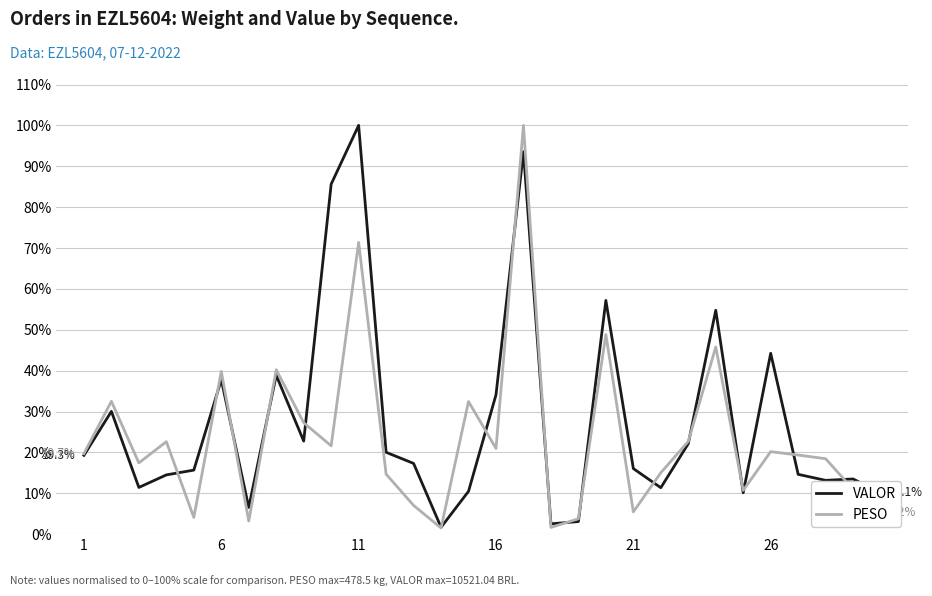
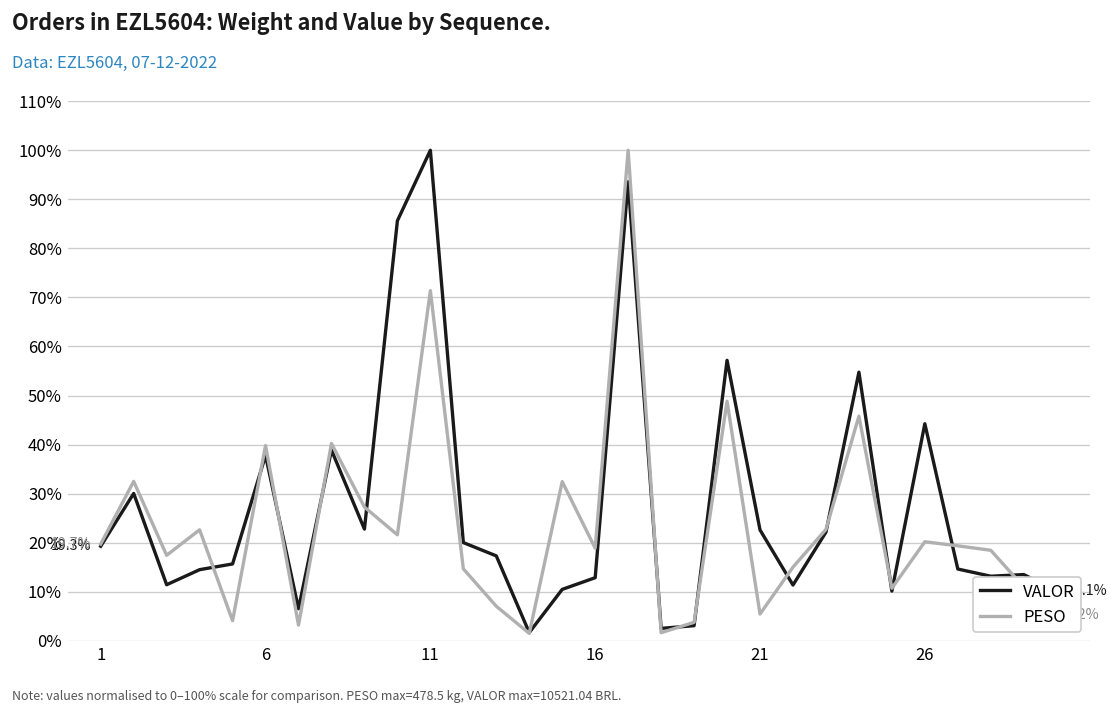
VALOR, 16: 34% -> 13%
PESO, 16: 21% -> 19%
VALOR, 21: 16% -> 23%
